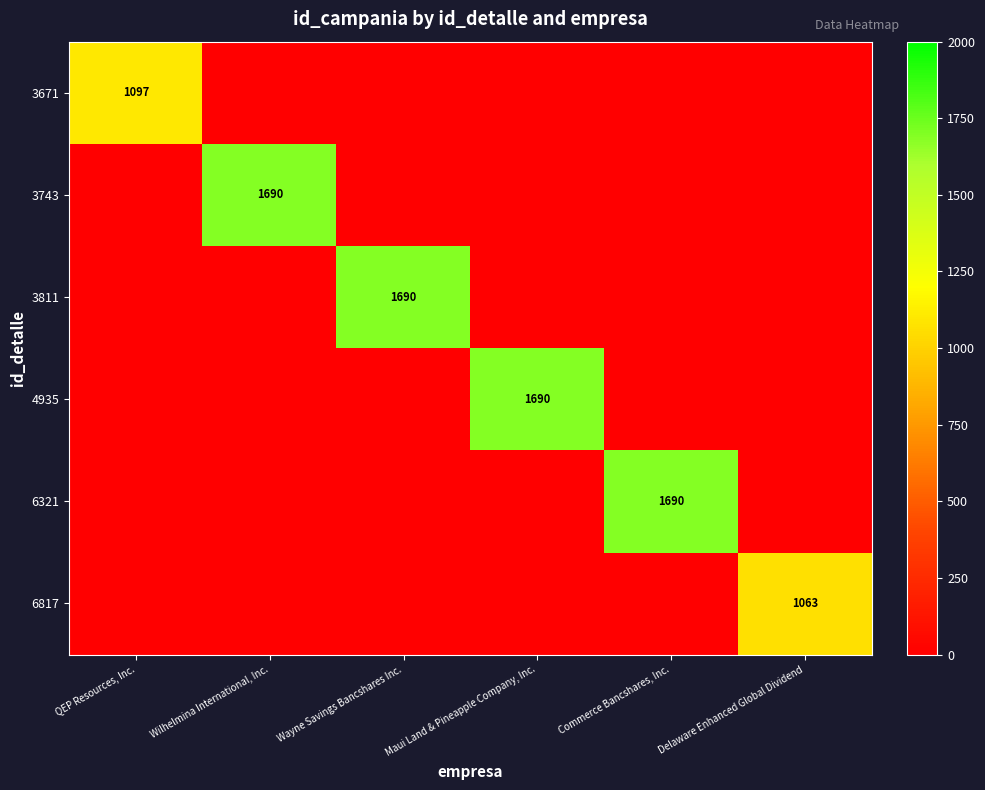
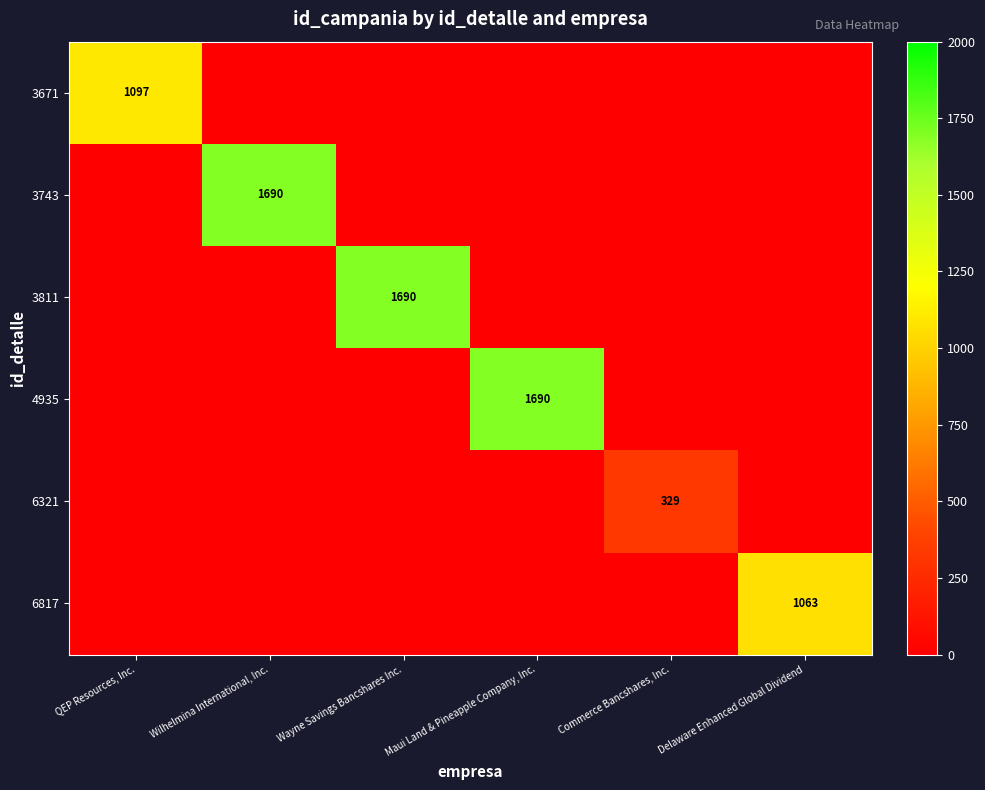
6321, Commerce Bancshares, Inc.: 1690 -> 329
